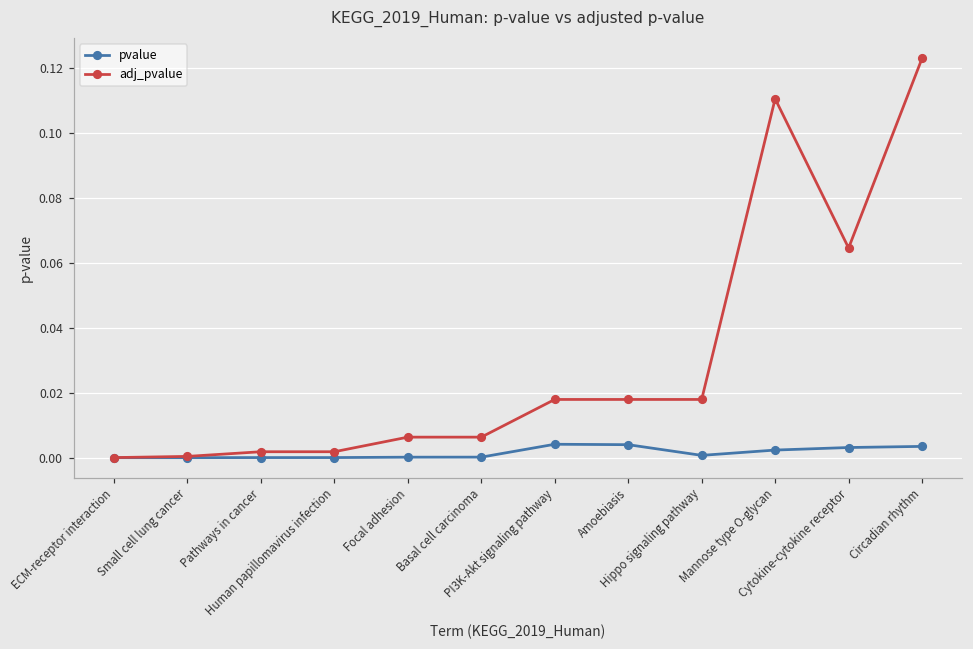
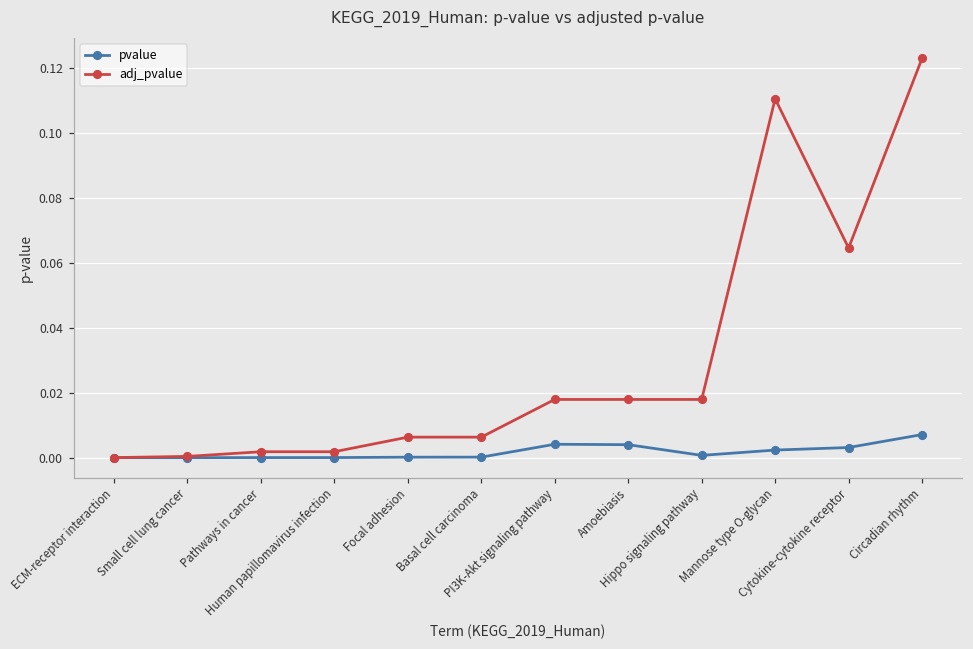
pvalue, Circadian rhythm: 0.003 -> 0.007
